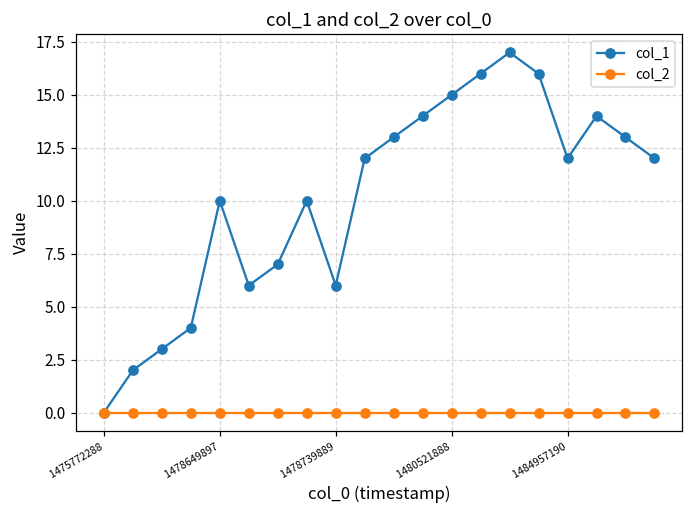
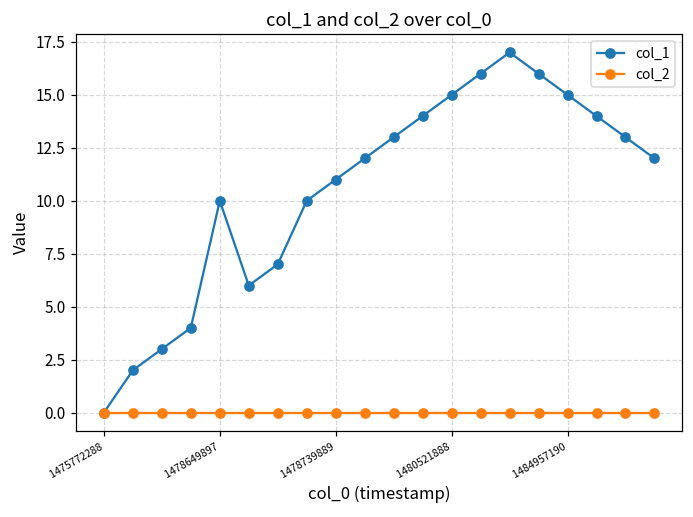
col_1, 1478739889: 6 -> 11
col_1, 1484957190: 12 -> 15
